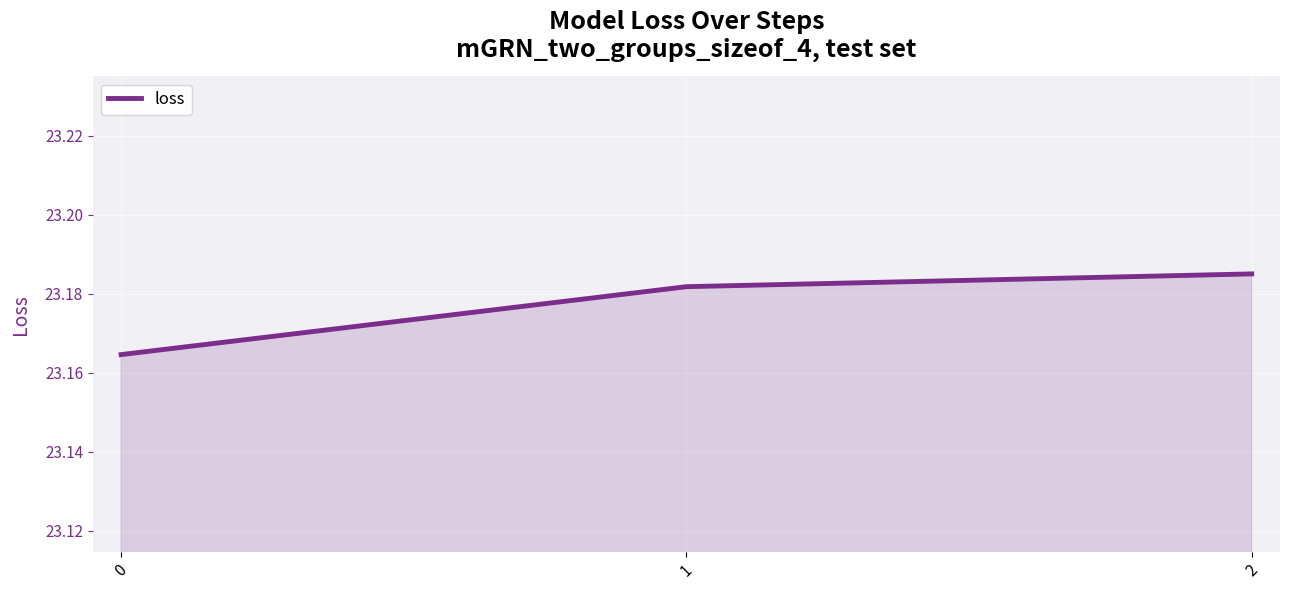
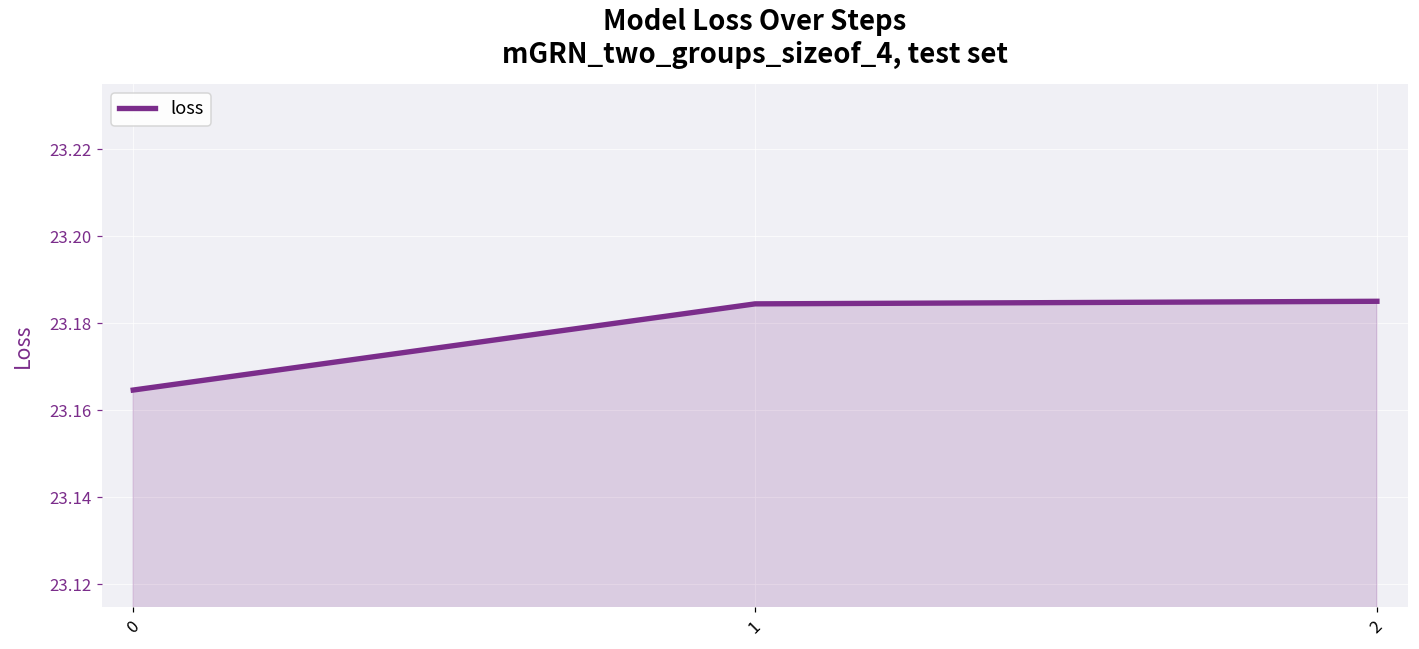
1: 23.182 -> 23.184
